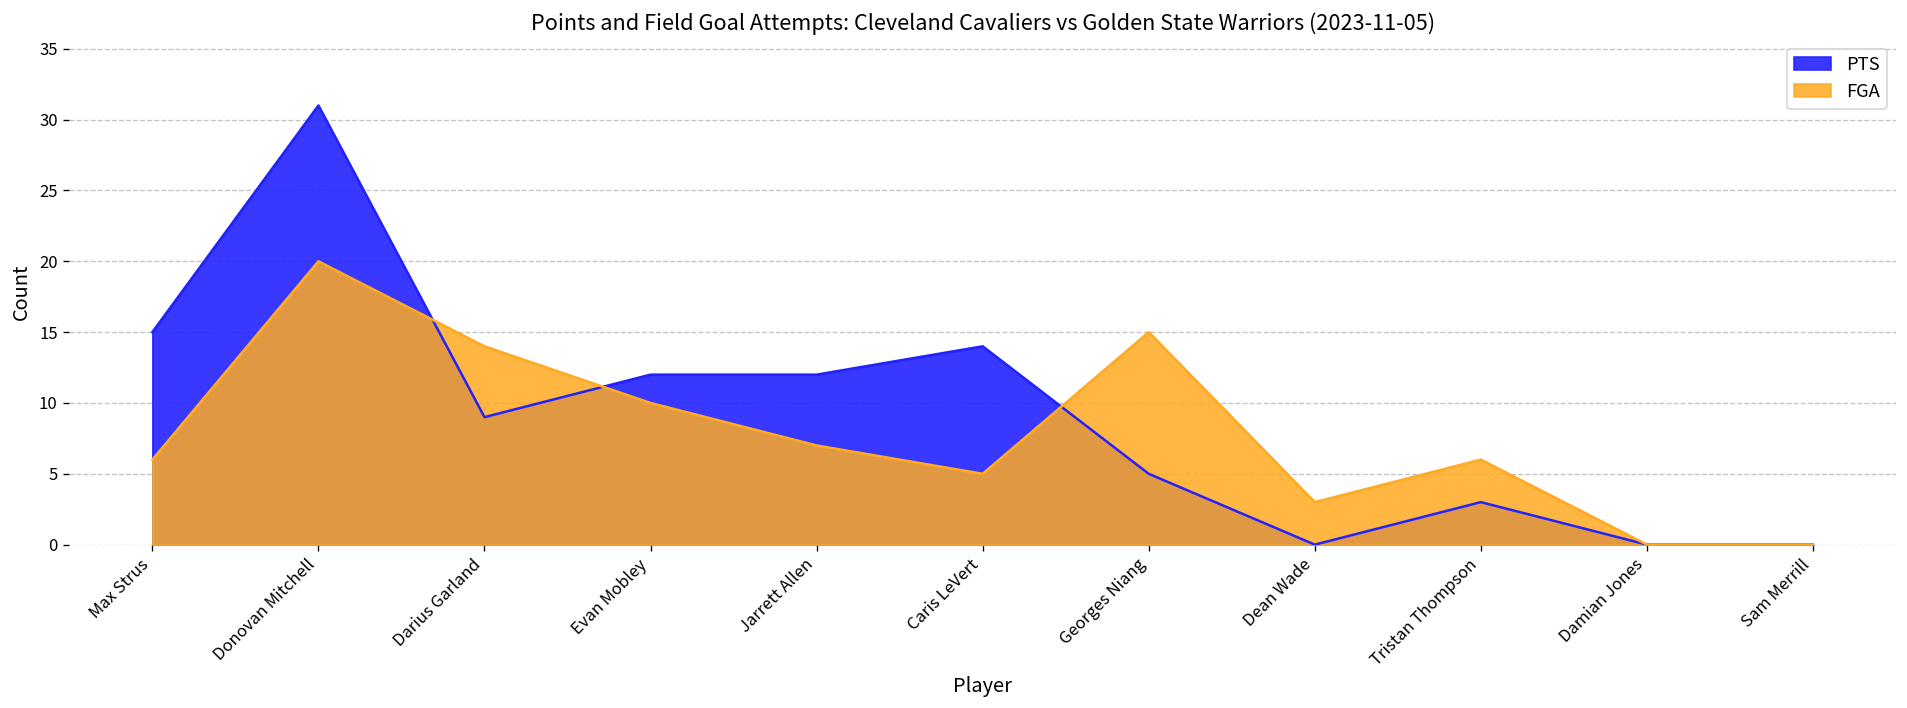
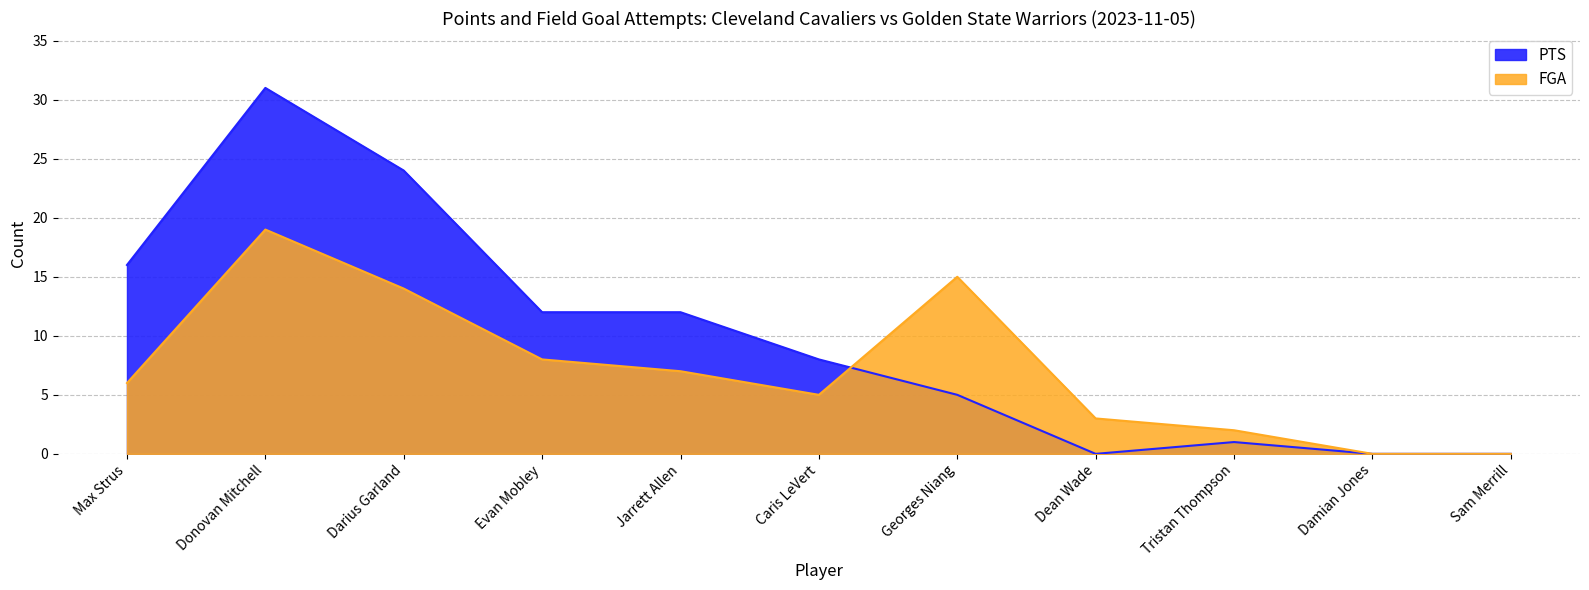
PTS, Max Strus: 15 -> 16
FGA, Donovan Mitchell: 20 -> 19
PTS, Darius Garland: 9 -> 24
FGA, Evan Mobley: 10 -> 8
PTS, Caris LeVert: 14 -> 8
PTS, Tristan Thompson: 3 -> 1
FGA, Tristan Thompson: 6 -> 2
